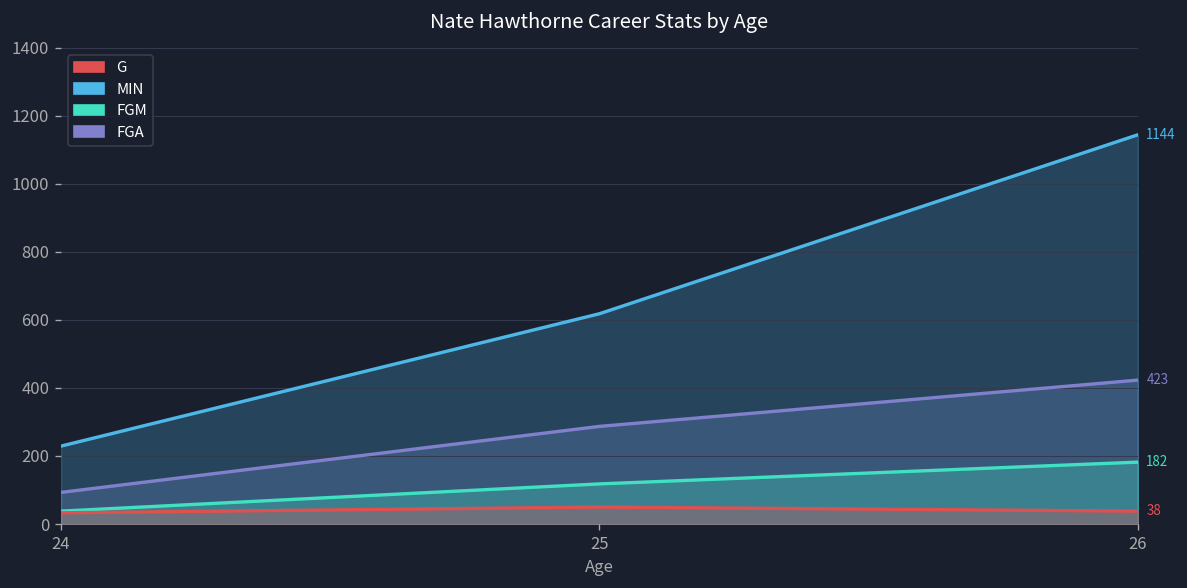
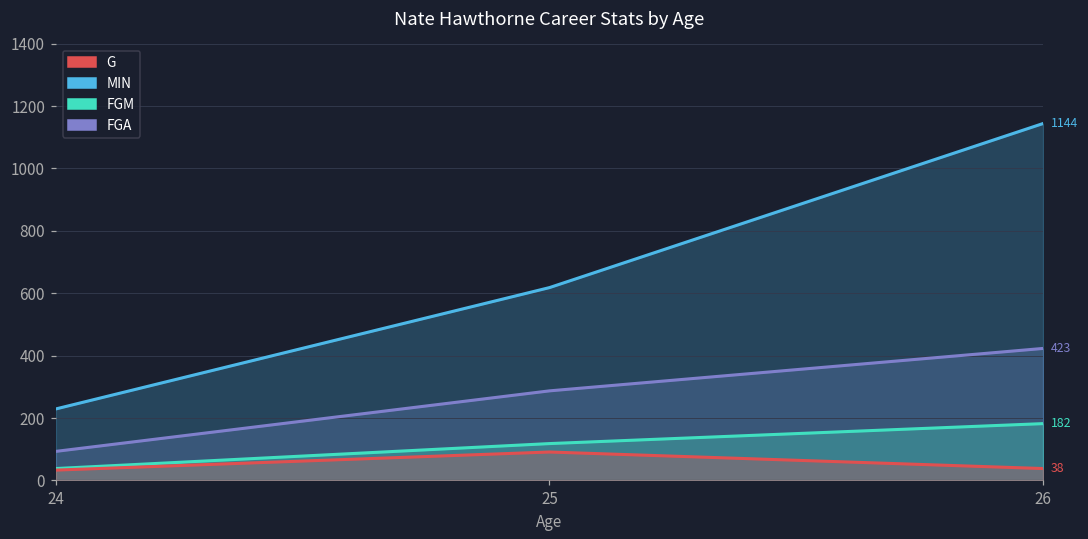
G, 25: 50 -> 90
